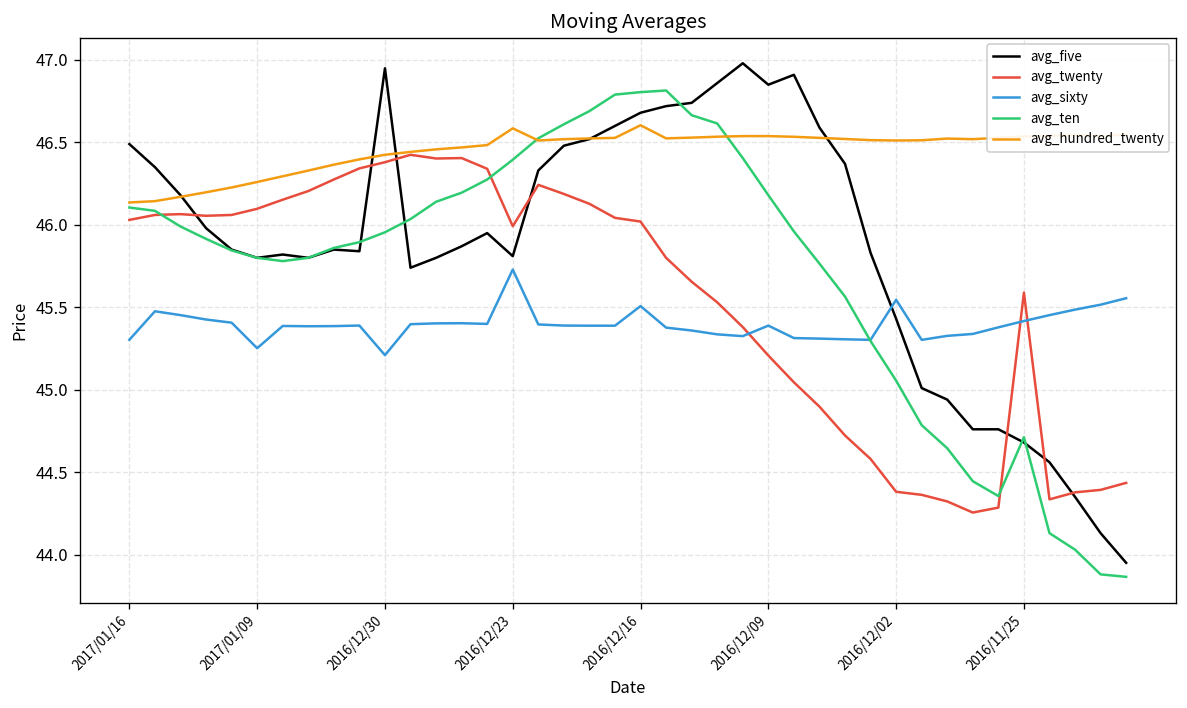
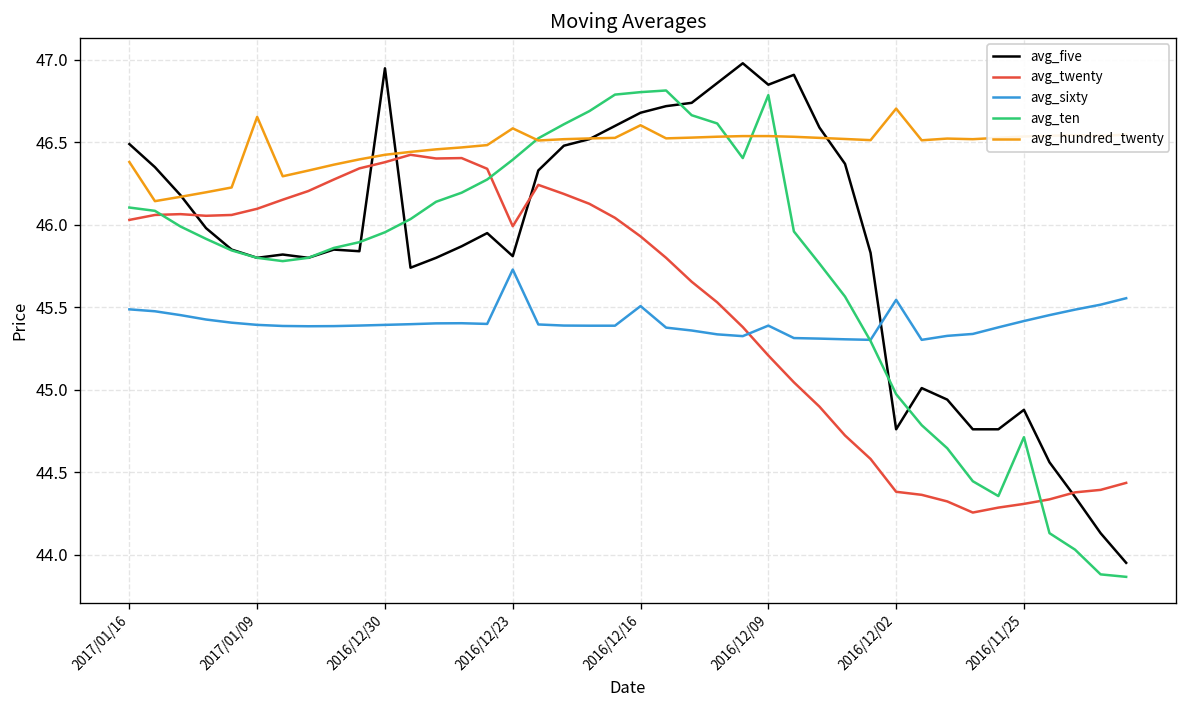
avg_sixty, 2017/01/16: 45.30 -> 45.49
avg_hundred_twenty, 2017/01/16: 46.14 -> 46.38
avg_sixty, 2017/01/09: 45.25 -> 45.39
avg_hundred_twenty, 2017/01/09: 46.26 -> 46.65
avg_sixty, 2016/12/30: 45.21 -> 45.39
avg_twenty, 2016/12/16: 46.02 -> 45.93
avg_ten, 2016/12/09: 46.18 -> 46.79
avg_five, 2016/12/02: 45.43 -> 44.76
avg_ten, 2016/12/02: 45.06 -> 44.97
avg_hundred_twenty, 2016/12/02: 46.51 -> 46.71
avg_five, 2016/11/25: 44.68 -> 44.88
avg_twenty, 2016/11/25: 45.59 -> 44.31
